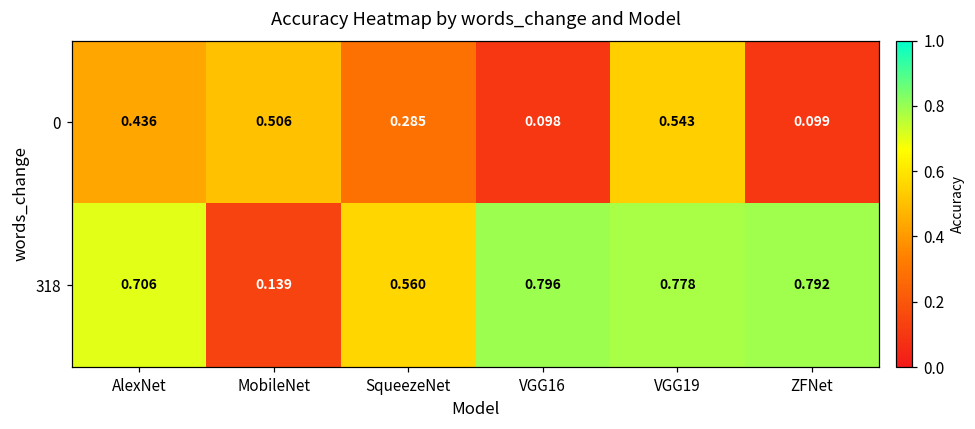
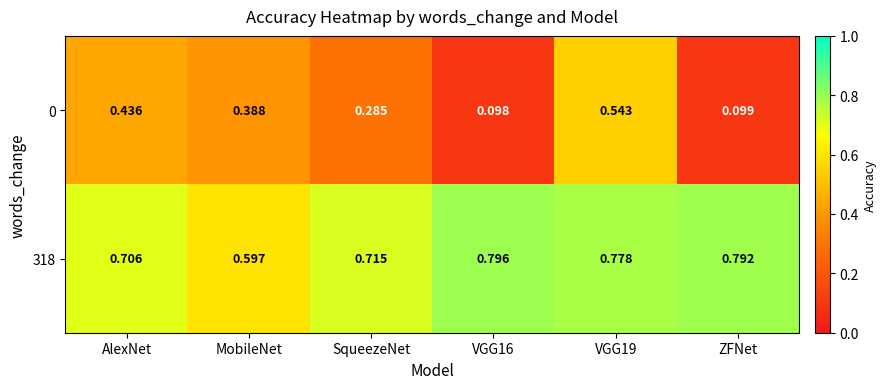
0, MobileNet: 0.506 -> 0.388
318, MobileNet: 0.139 -> 0.597
318, SqueezeNet: 0.560 -> 0.715
